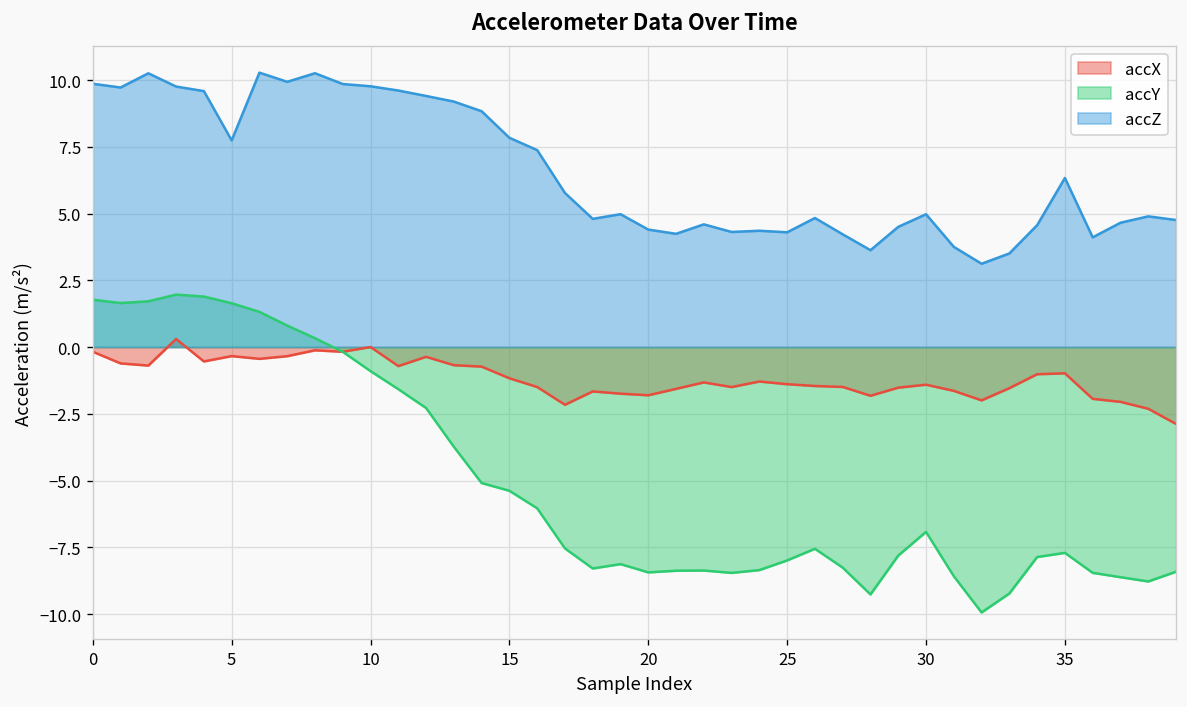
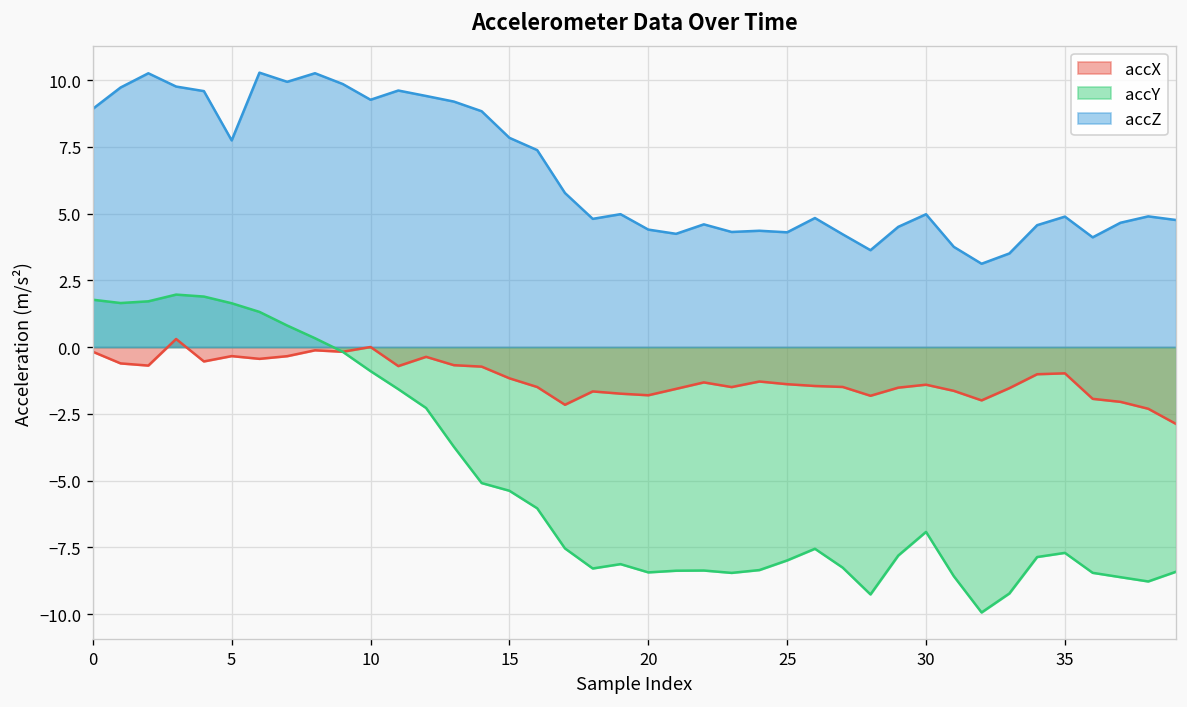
accZ, 0: 9.9 -> 8.9
accZ, 10: 9.8 -> 9.3
accZ, 35: 6.3 -> 4.9
